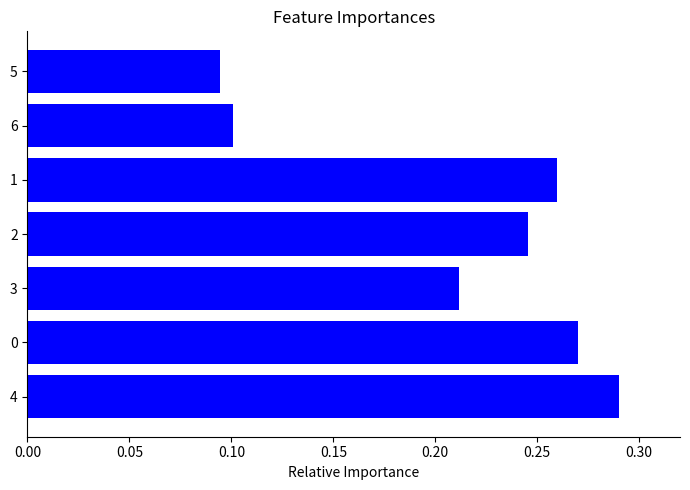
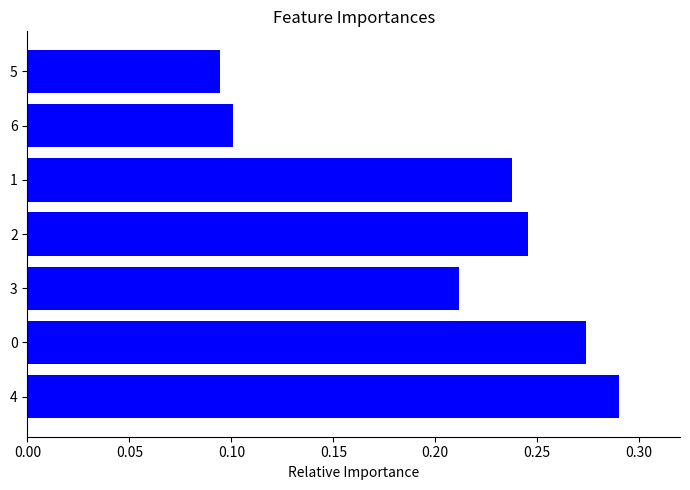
1: 0.260 -> 0.238
0: 0.270 -> 0.274
